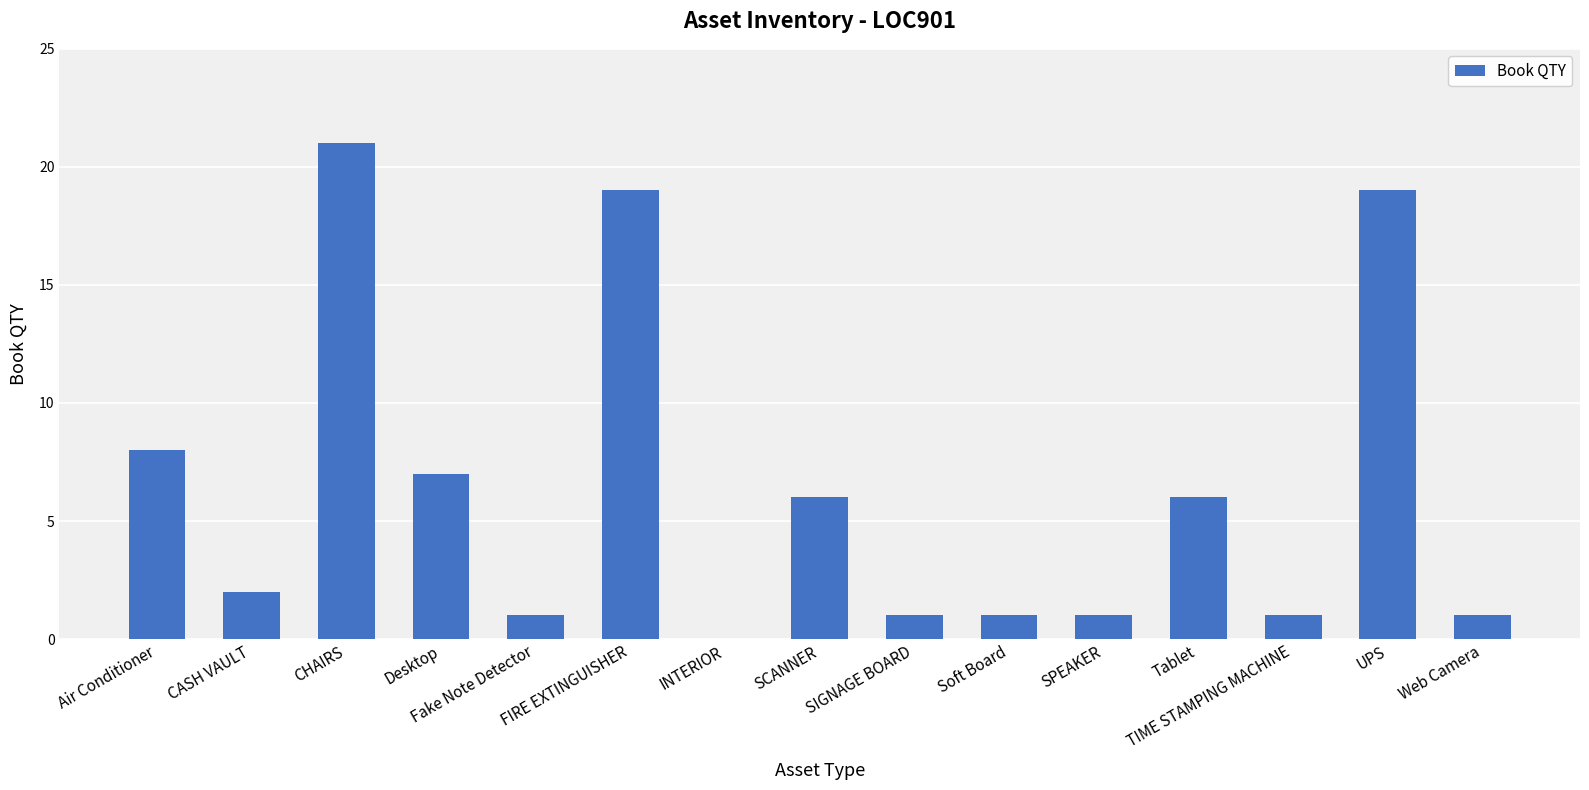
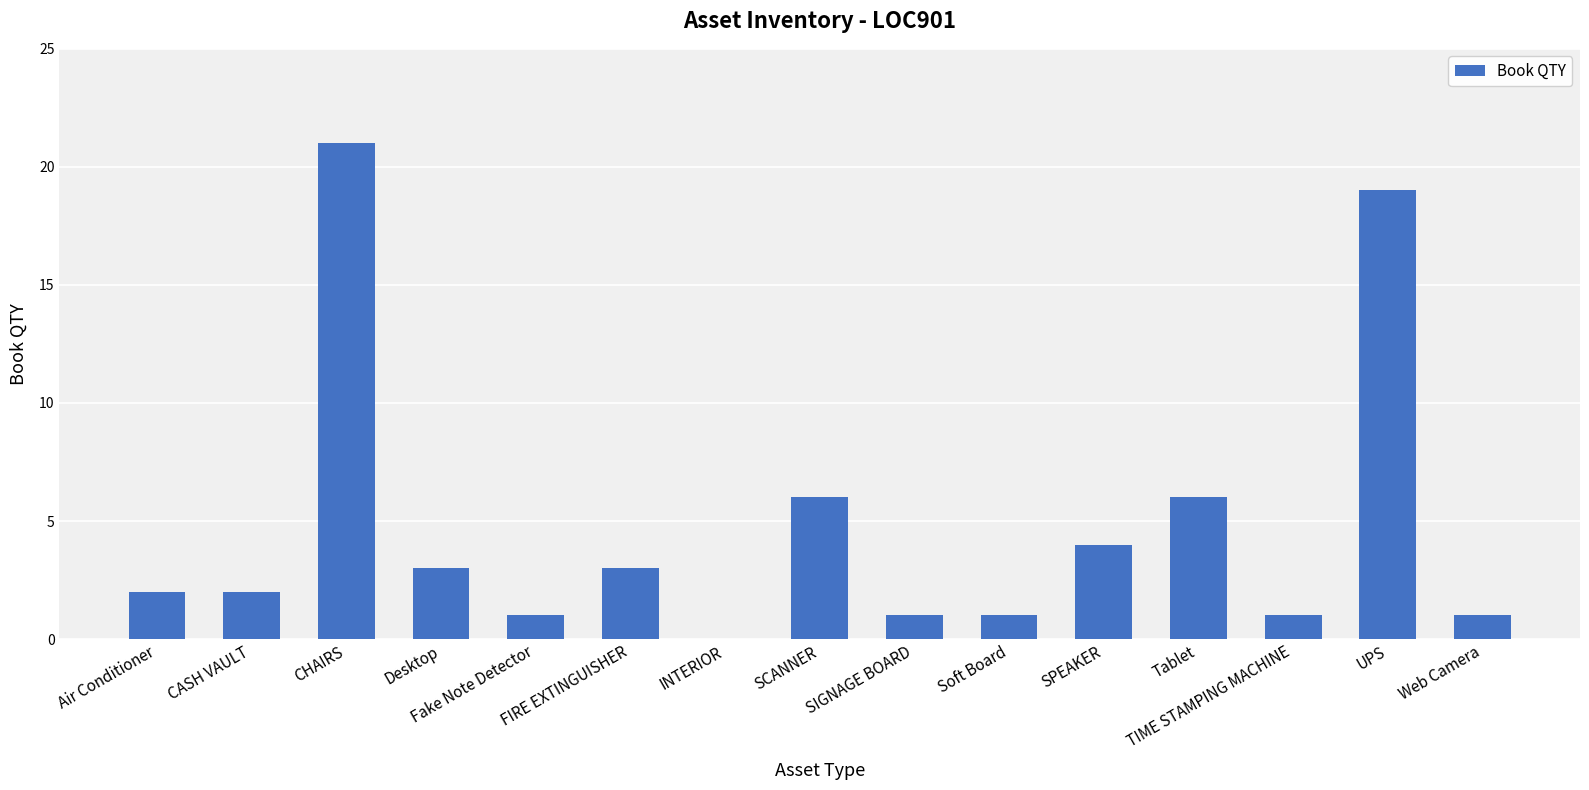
Air Conditioner: 8 -> 2
Desktop: 7 -> 3
FIRE EXTINGUISHER: 19 -> 3
SPEAKER: 1 -> 4
